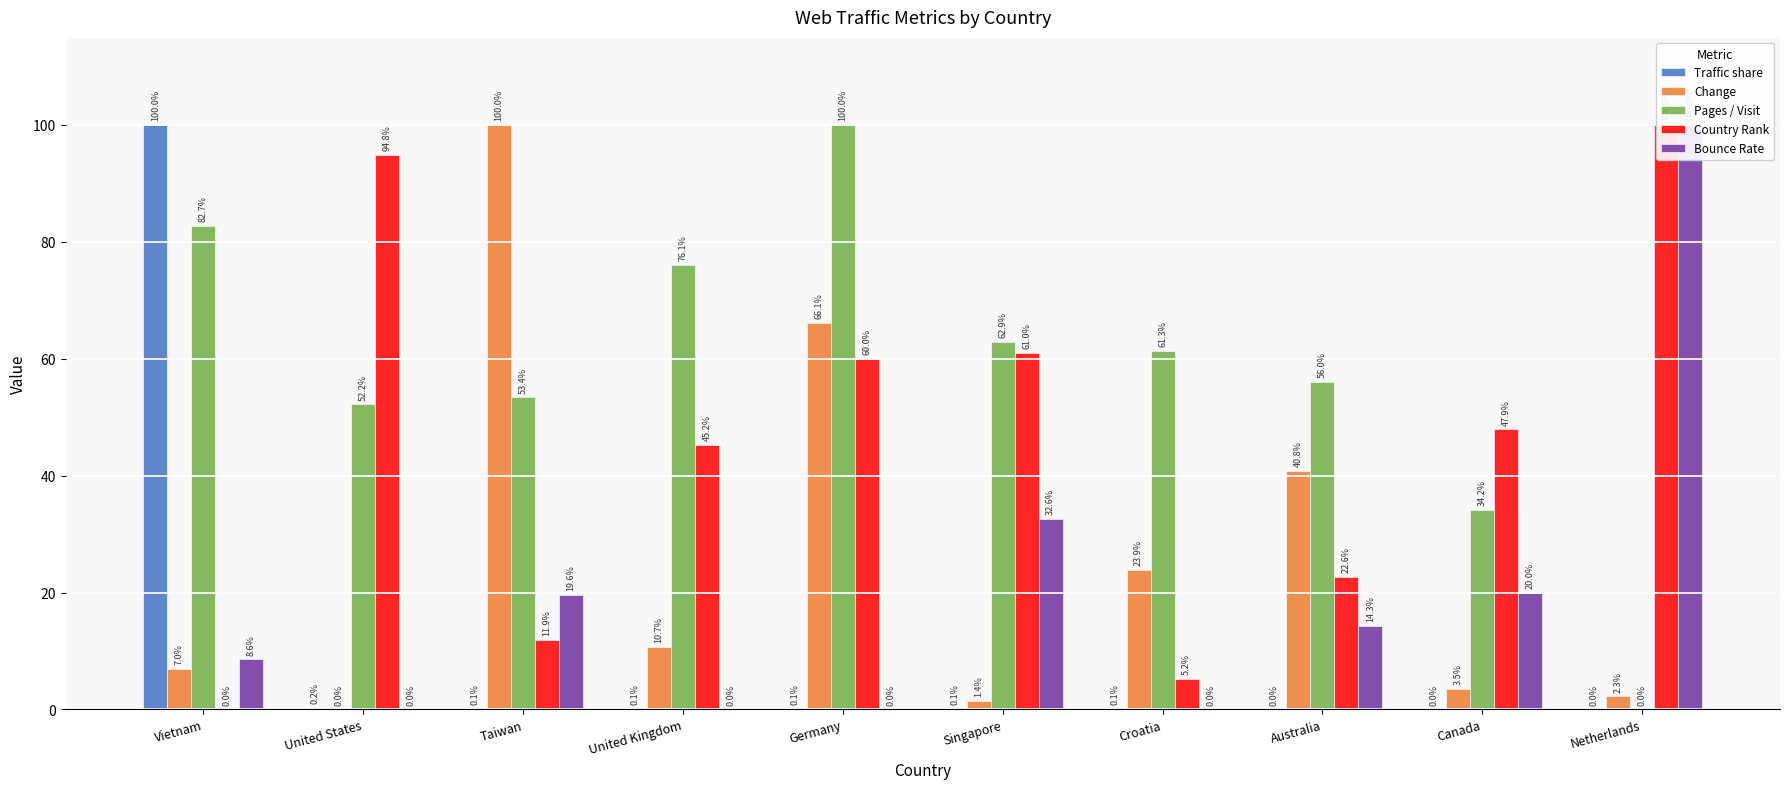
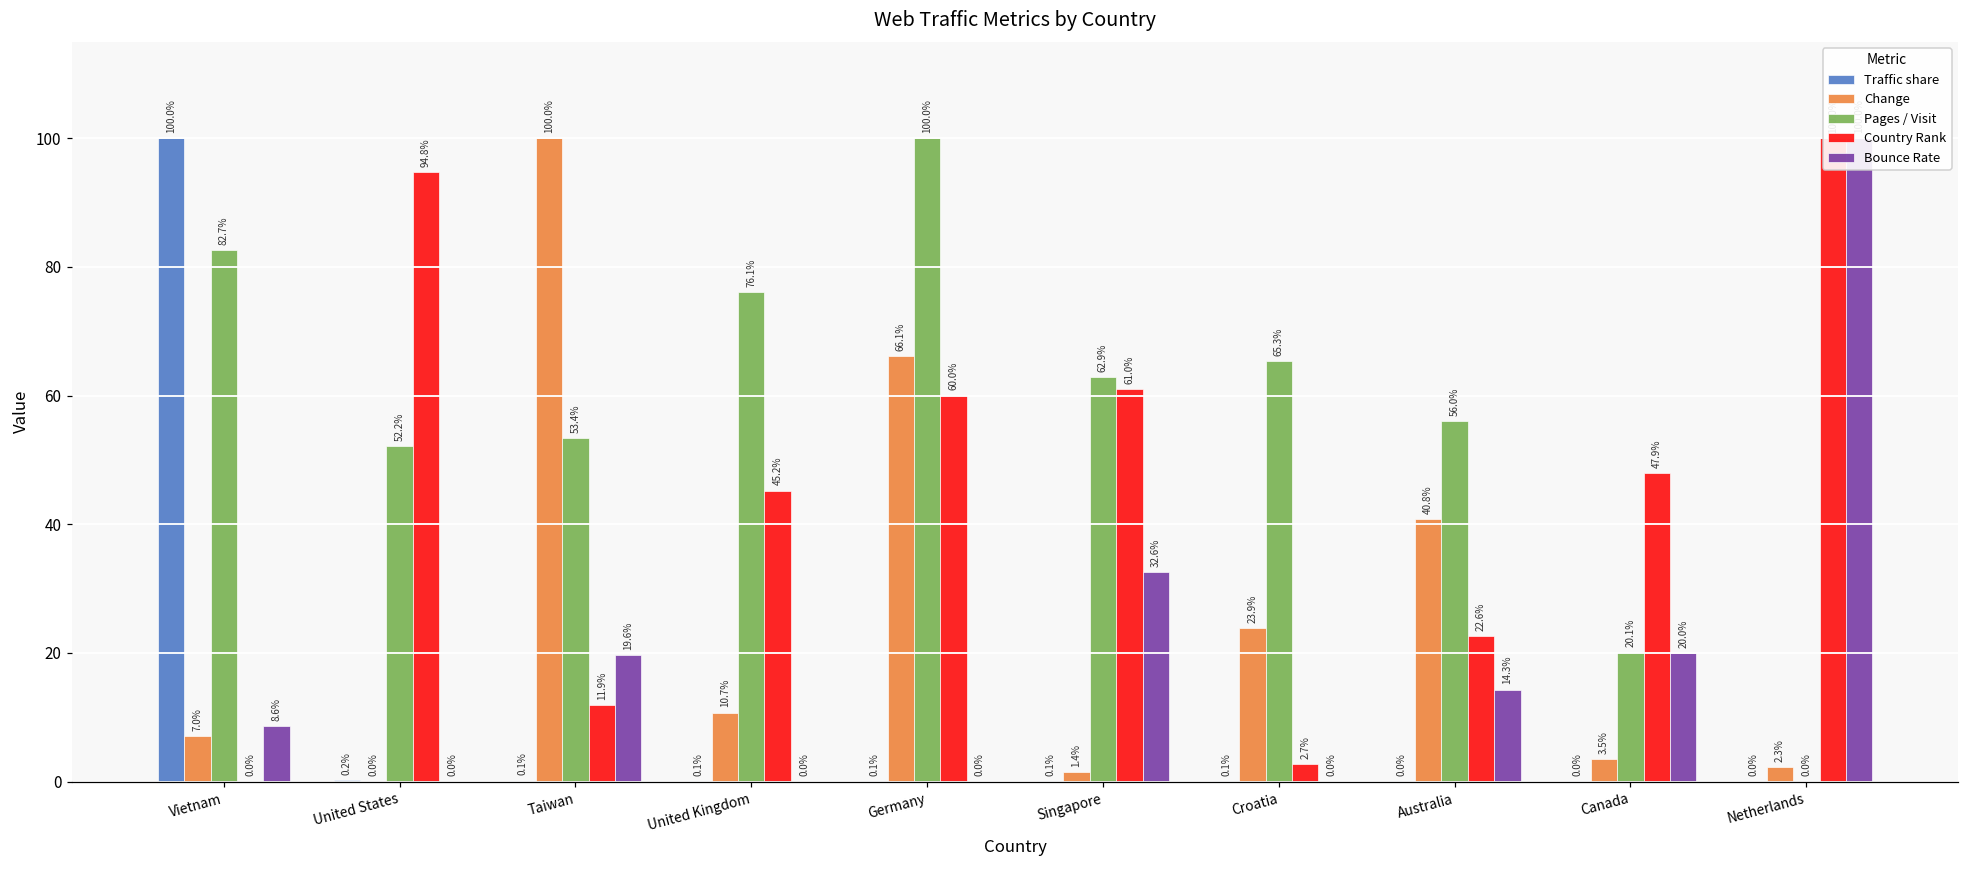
Pages / Visit, Croatia: 61.3% -> 65.3%
Country Rank, Croatia: 5.2% -> 2.7%
Pages / Visit, Canada: 34.2% -> 20.1%
